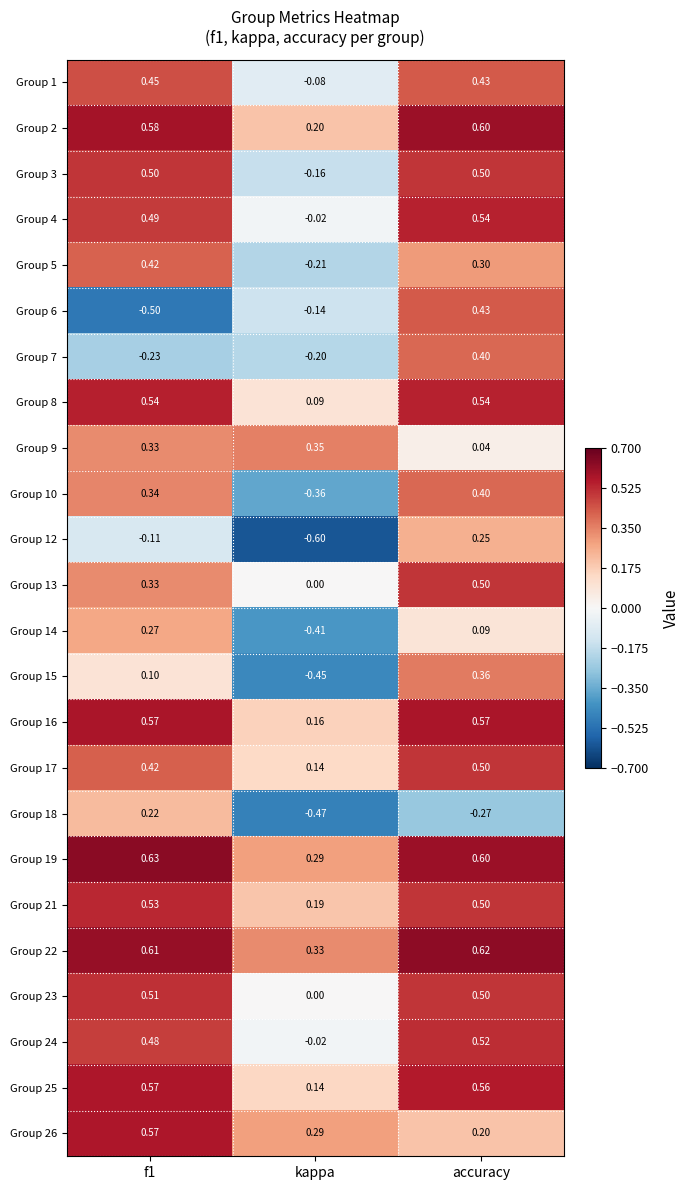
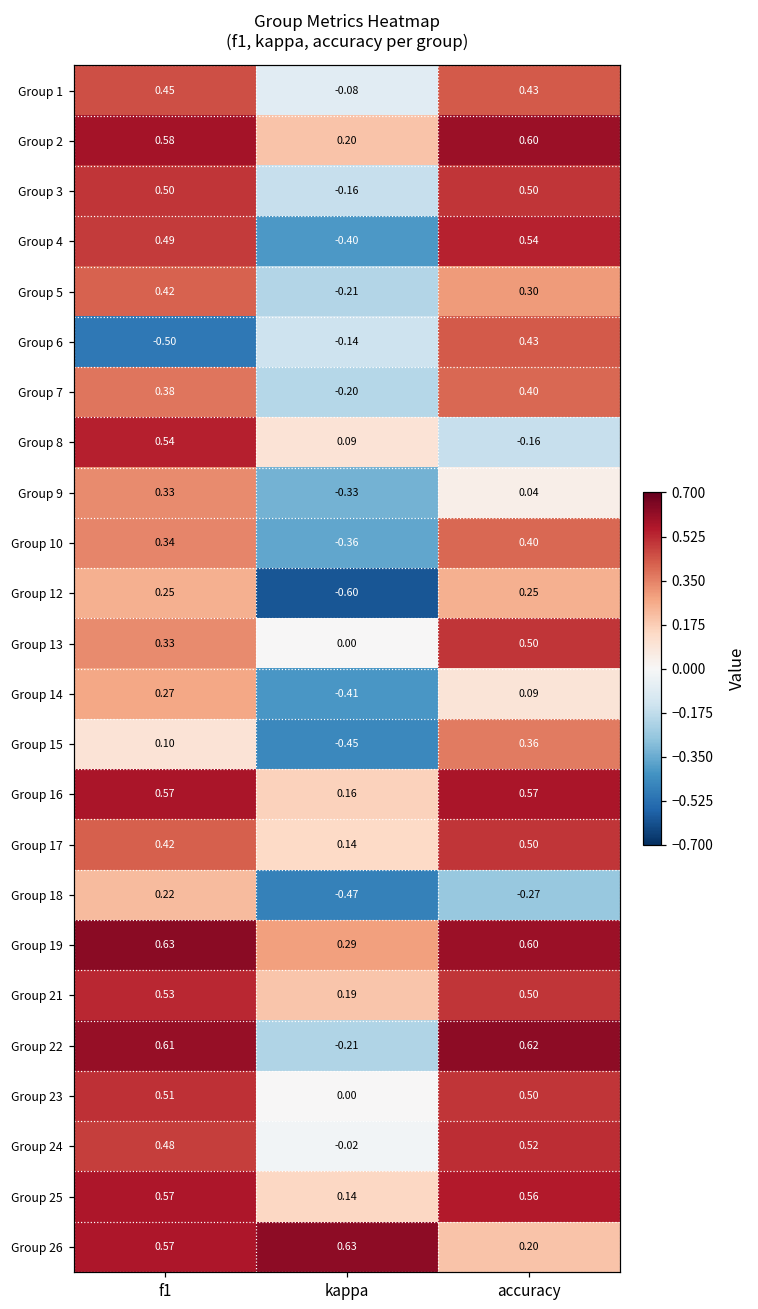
Group 4, kappa: -0.02 -> -0.40
Group 7, f1: -0.23 -> 0.38
Group 8, accuracy: 0.54 -> -0.16
Group 9, kappa: 0.35 -> -0.33
Group 12, f1: -0.11 -> 0.25
Group 22, kappa: 0.33 -> -0.21
Group 26, kappa: 0.29 -> 0.63
